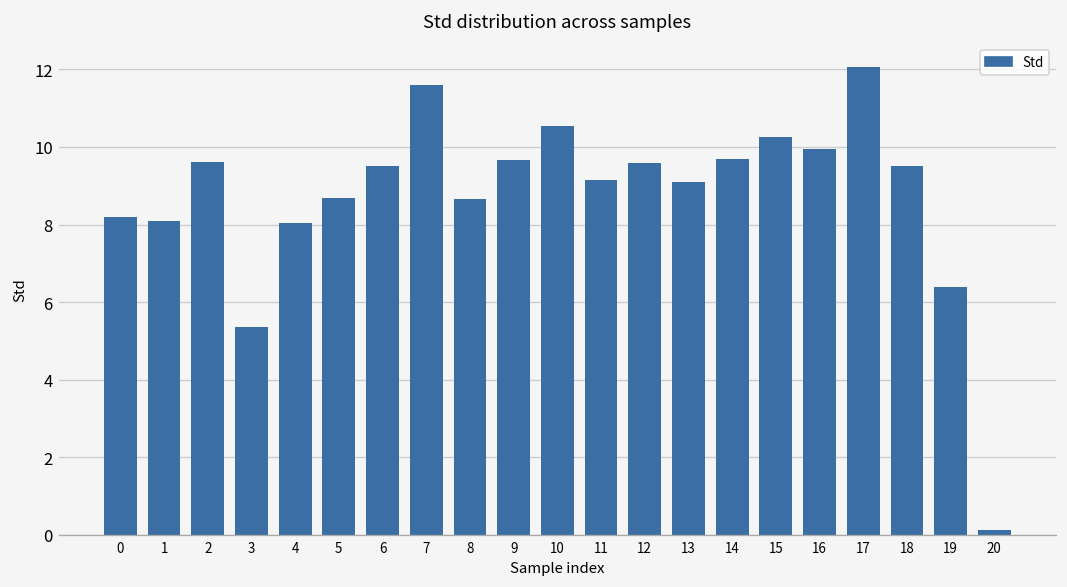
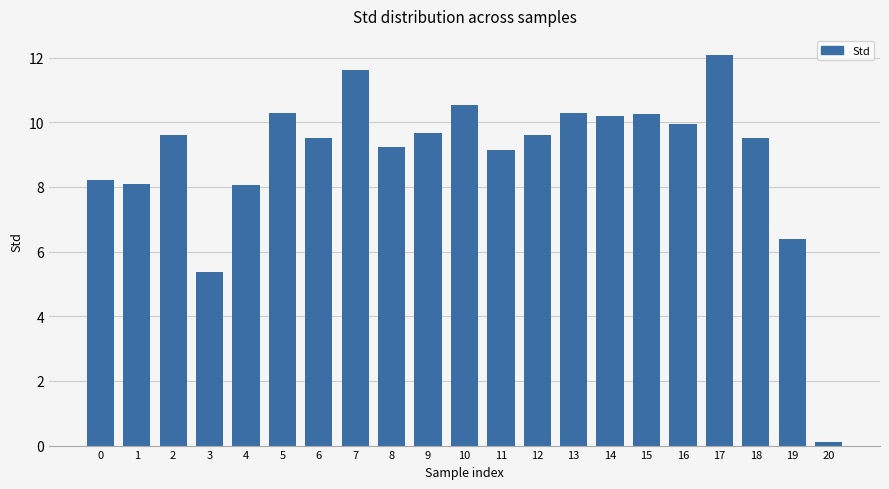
5: 8.7 -> 10.3
8: 8.7 -> 9.2
13: 9.1 -> 10.3
14: 9.7 -> 10.2
